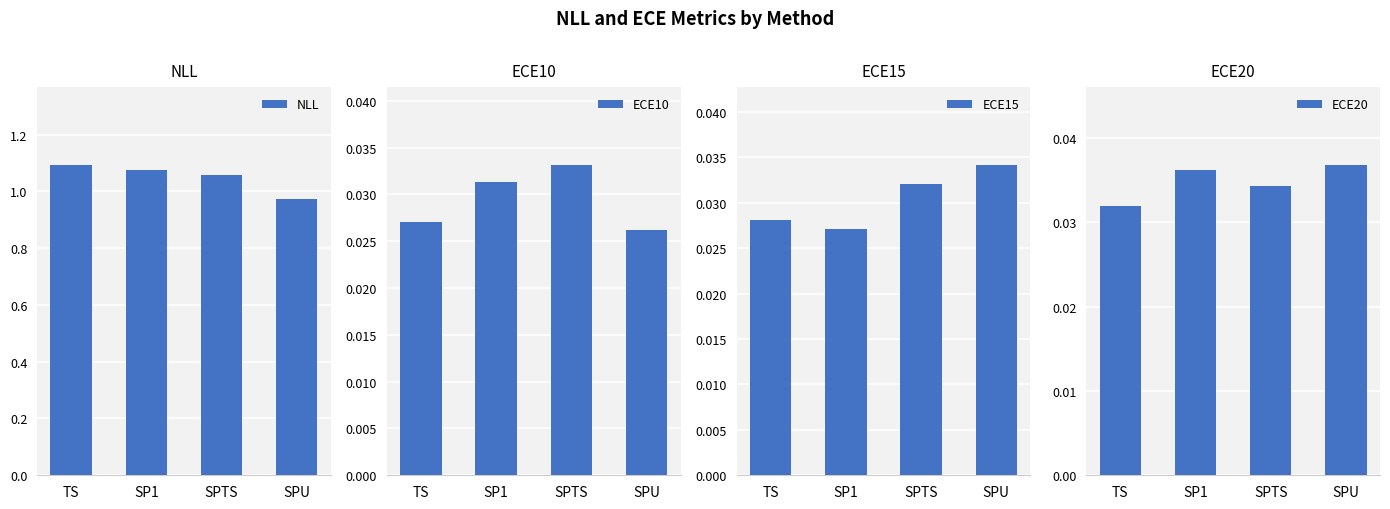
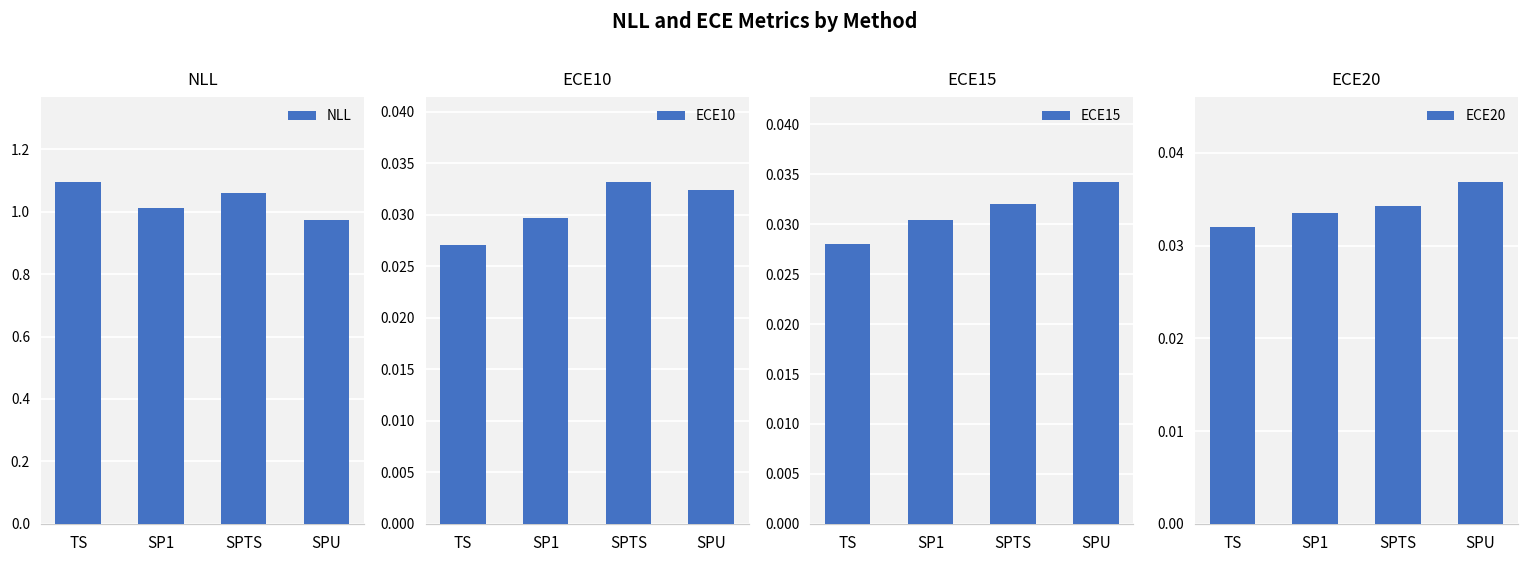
NLL, SP1: 1.07 -> 1.01
ECE10, SP1: 0.031 -> 0.030
ECE10, SPU: 0.026 -> 0.032
ECE15, SP1: 0.027 -> 0.030
ECE20, SP1: 0.036 -> 0.033
